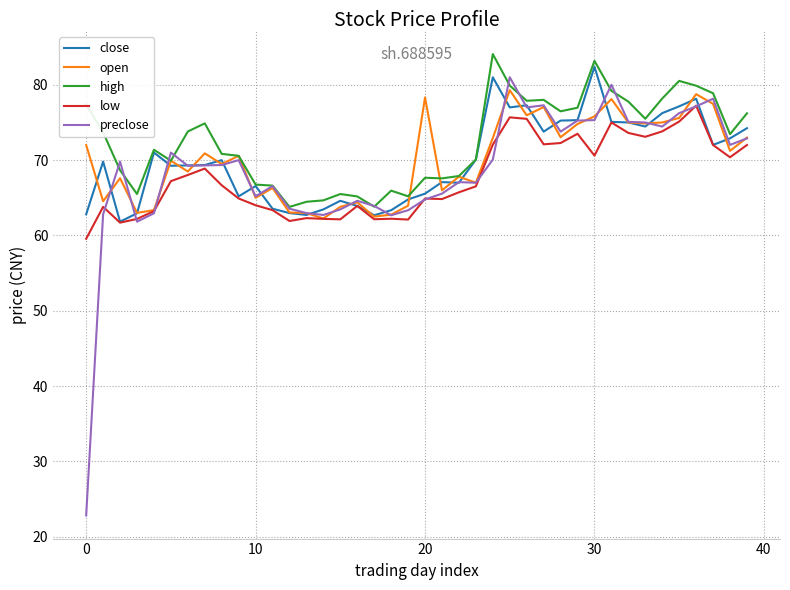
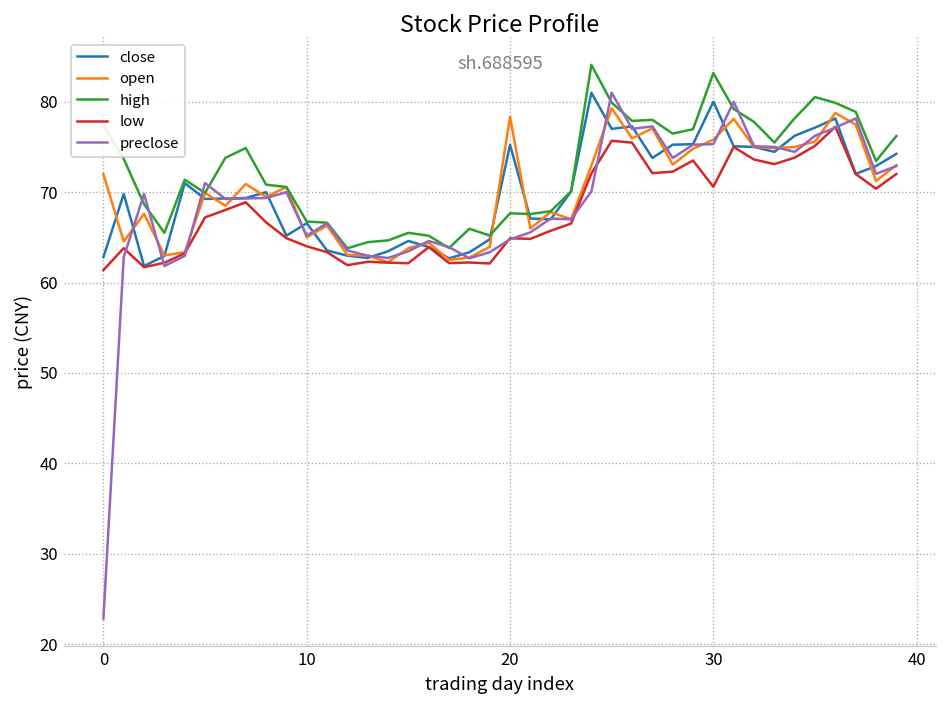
low, 0: 60 -> 61
close, 20: 66 -> 75
close, 30: 82 -> 80
